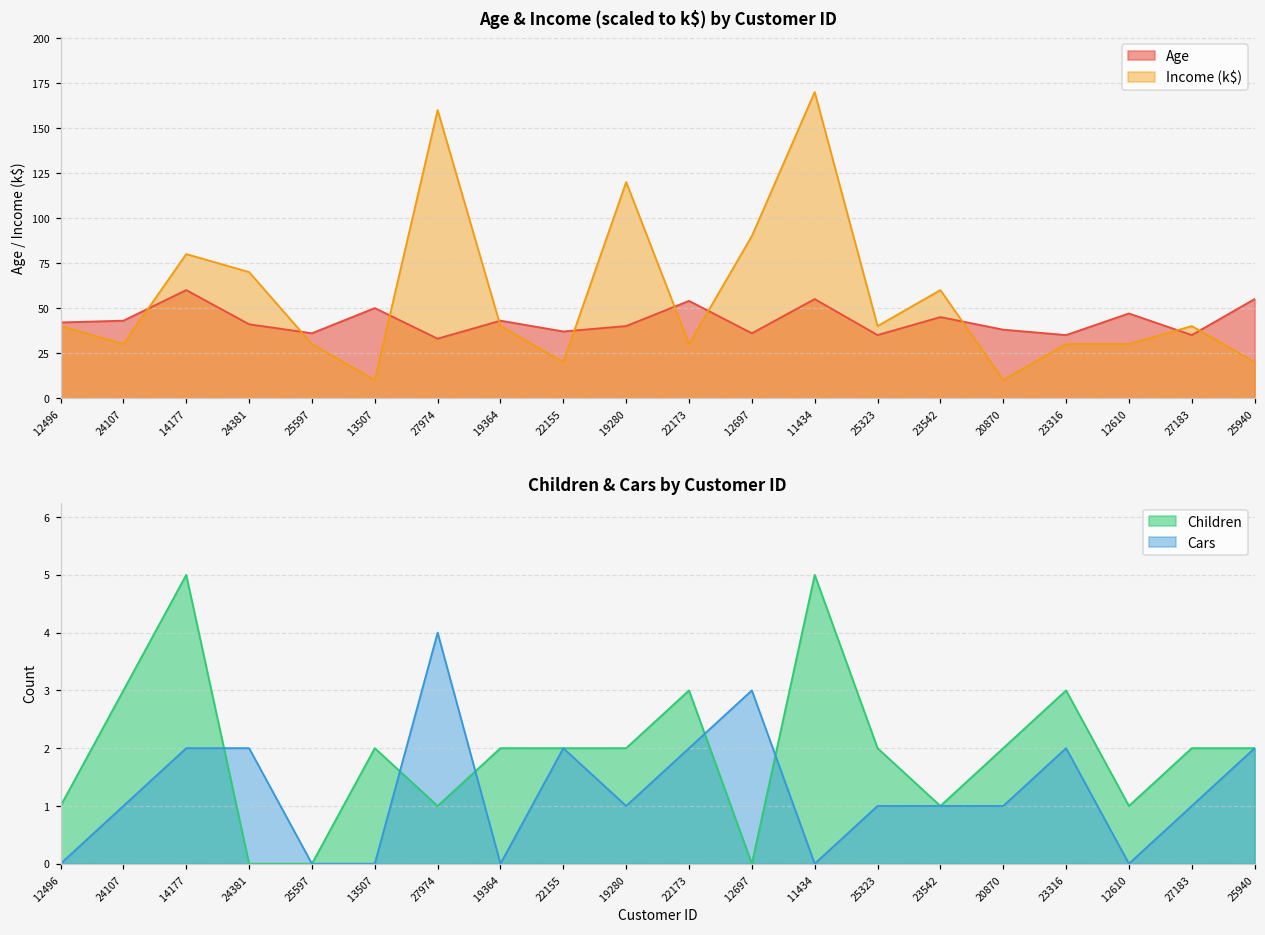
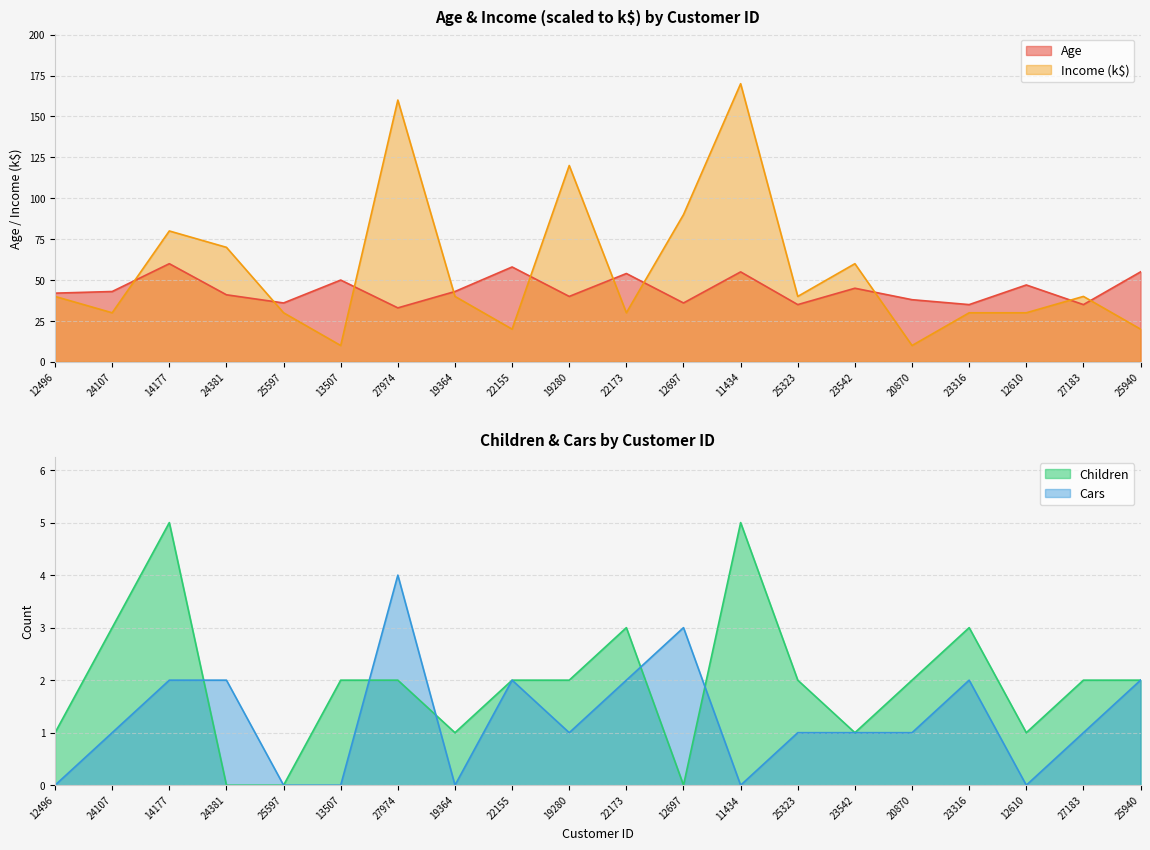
Age & Income (scaled to k$) by Customer ID, Age, 22155: 37 -> 58
Children & Cars by Customer ID, Children, 27974: 1 -> 2
Children & Cars by Customer ID, Children, 19364: 2 -> 1
